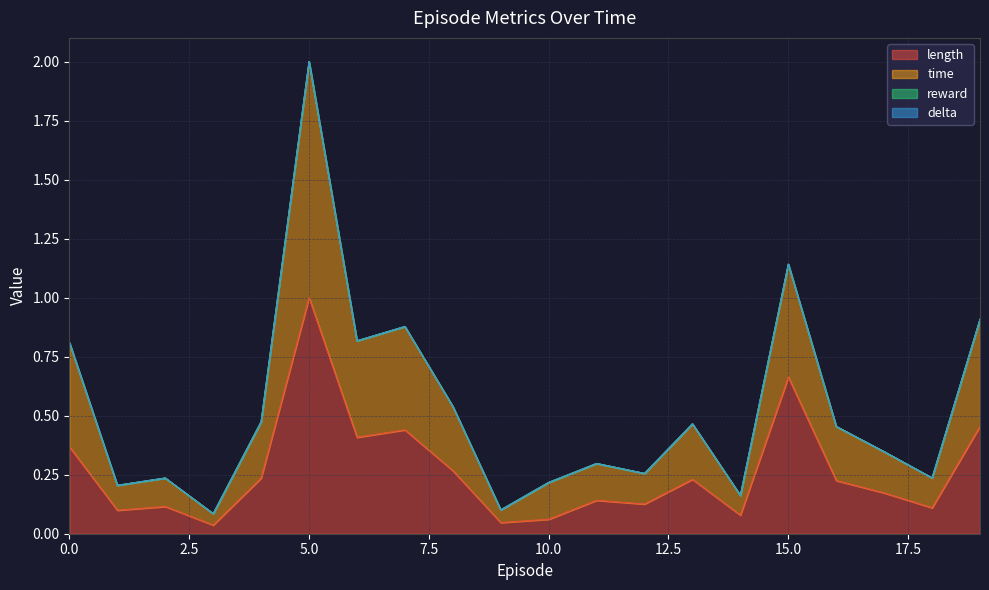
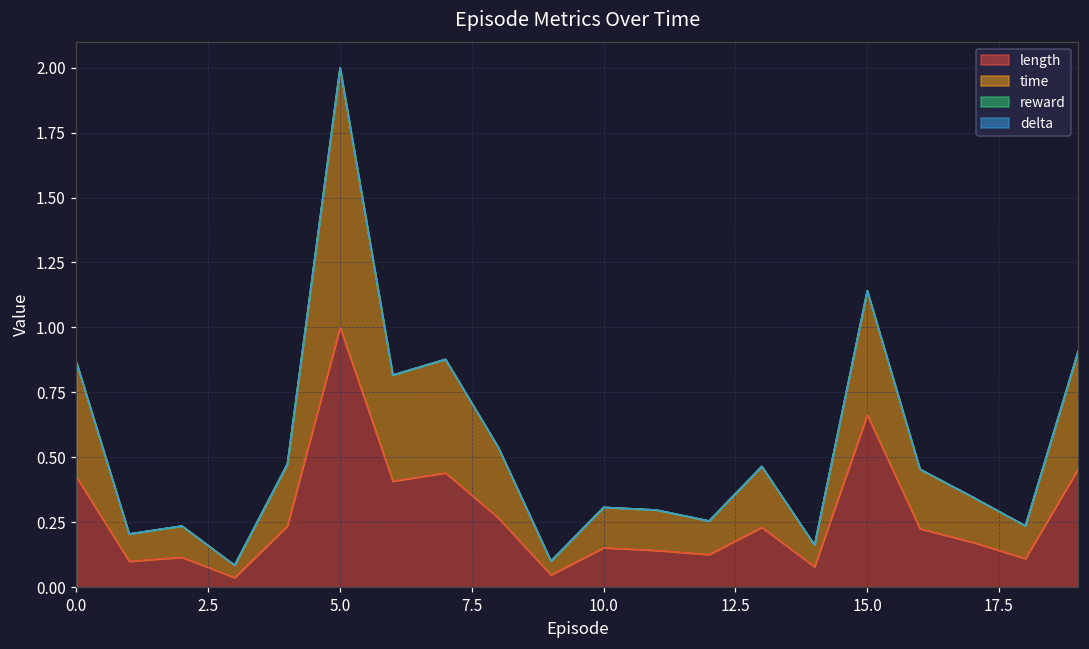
length, 0.0: 0.37 -> 0.42
length, 10.0: 0.06 -> 0.15
